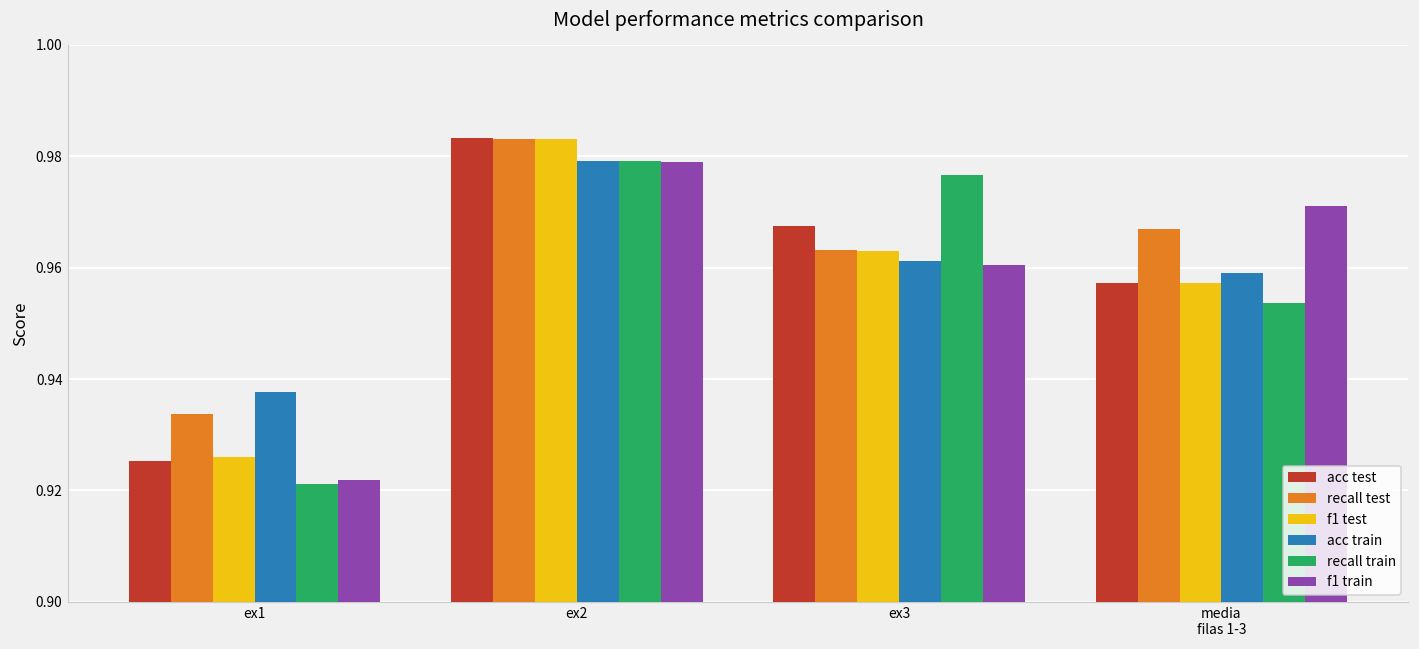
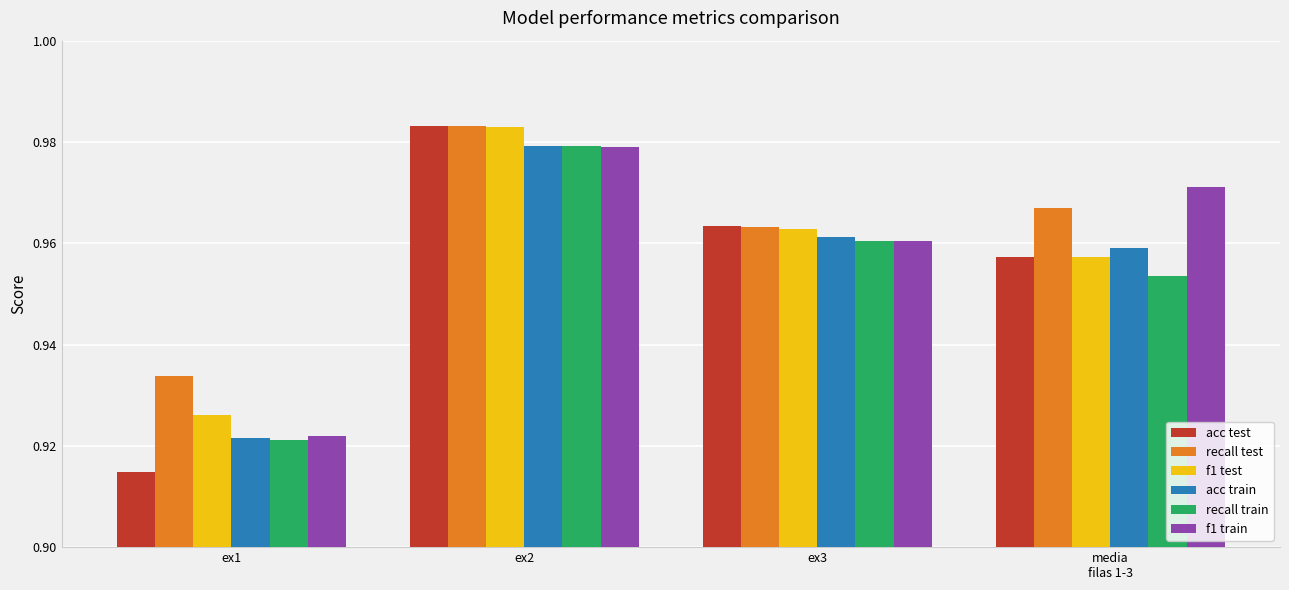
acc test, ex1: 0.925 -> 0.915
acc train, ex1: 0.938 -> 0.922
acc test, ex3: 0.967 -> 0.963
recall train, ex3: 0.977 -> 0.961
